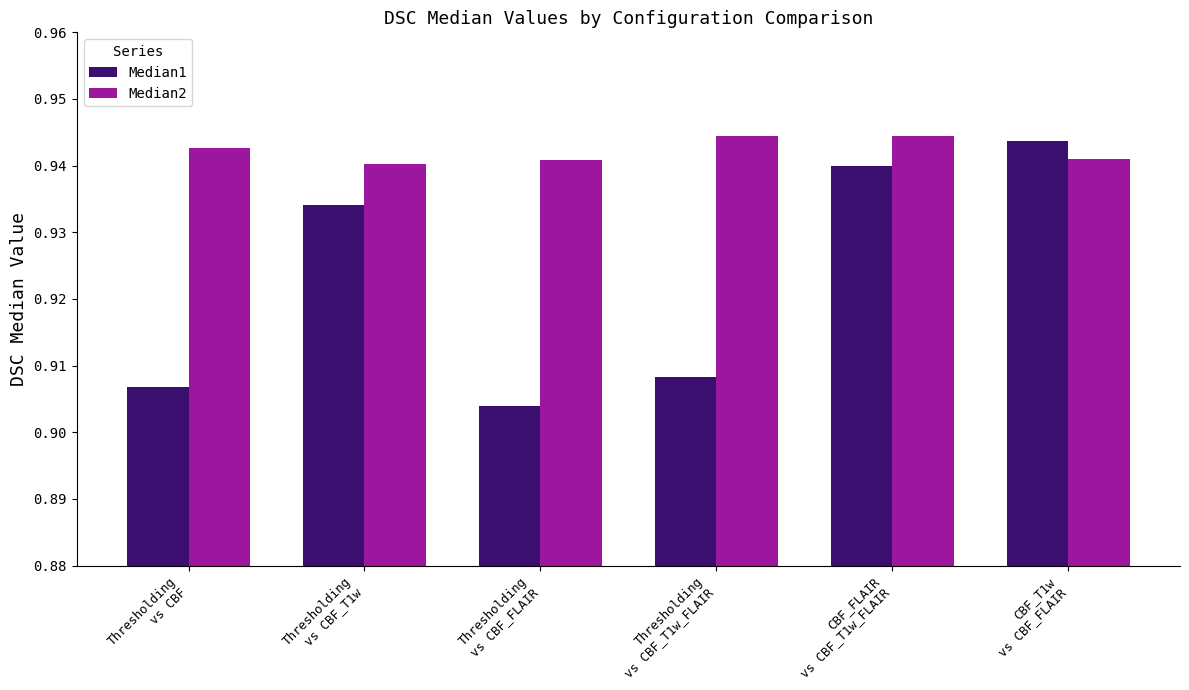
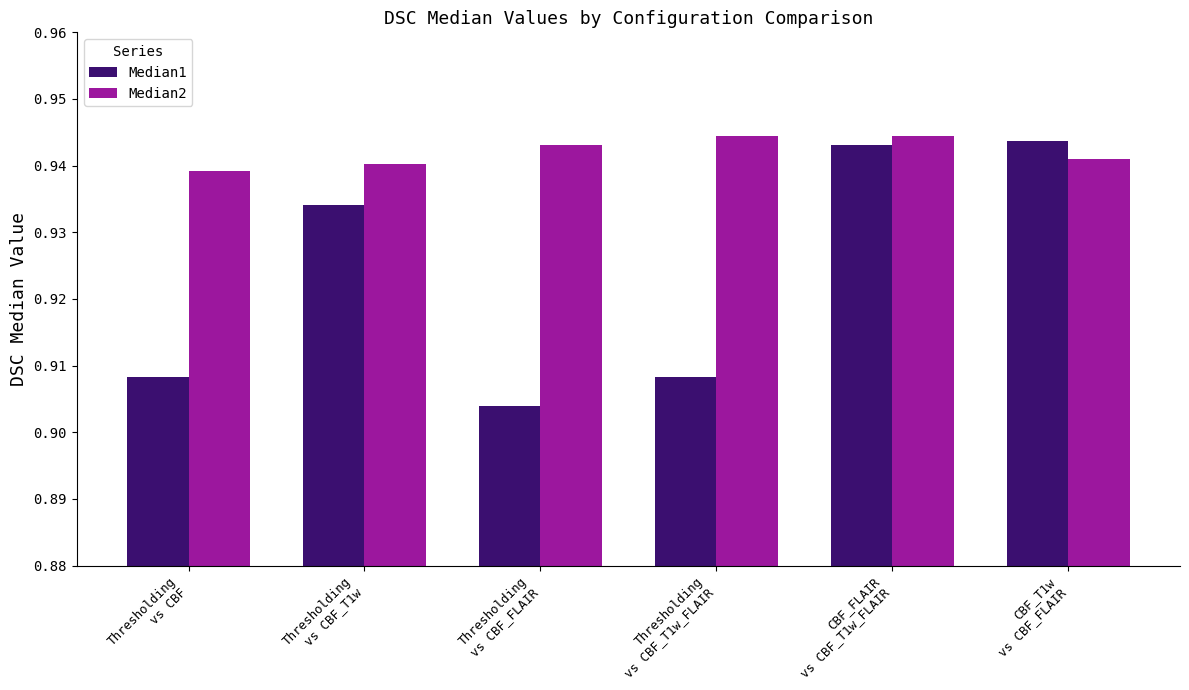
Median1, Thresholding vs CBF: 0.907 -> 0.908
Median2, Thresholding vs CBF: 0.943 -> 0.939
Median2, Thresholding vs CBF_FLAIR: 0.941 -> 0.943
Median1, CBF_FLAIR vs CBF_T1w_FLAIR: 0.940 -> 0.943
